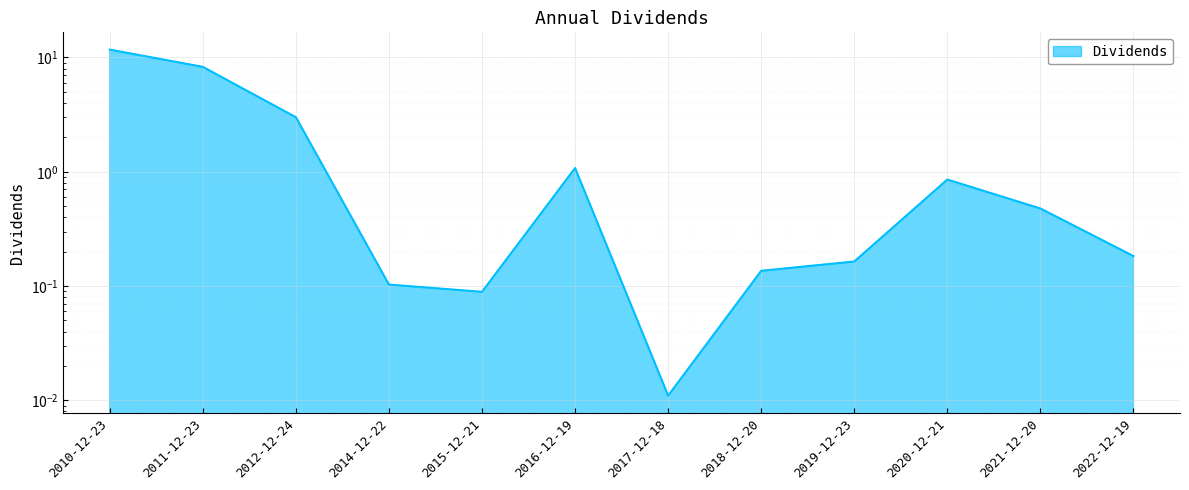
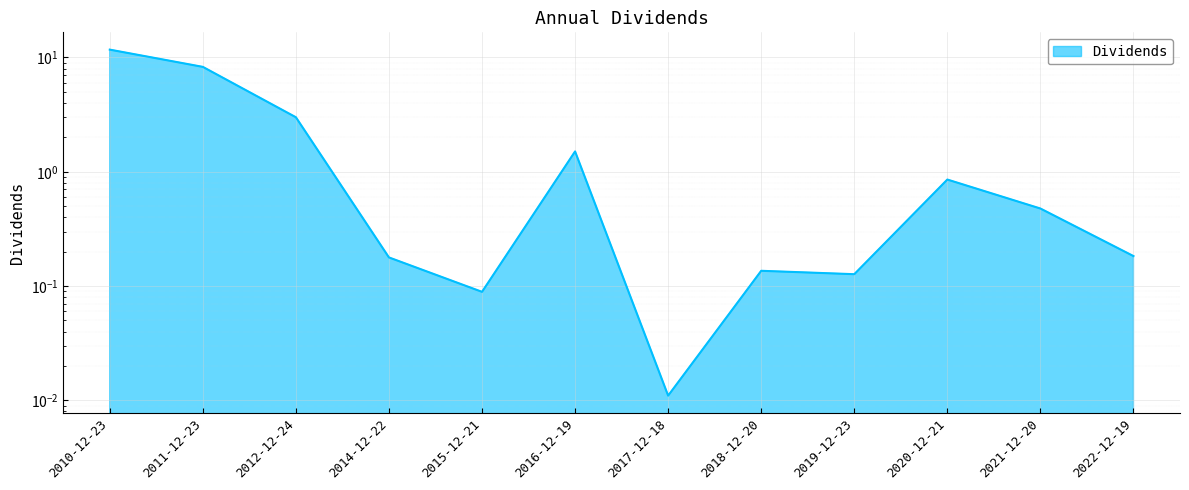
2014-12-22: 0.10 -> 0.18
2016-12-19: 1.1 -> 1.5
2019-12-23: 0.16 -> 0.13
